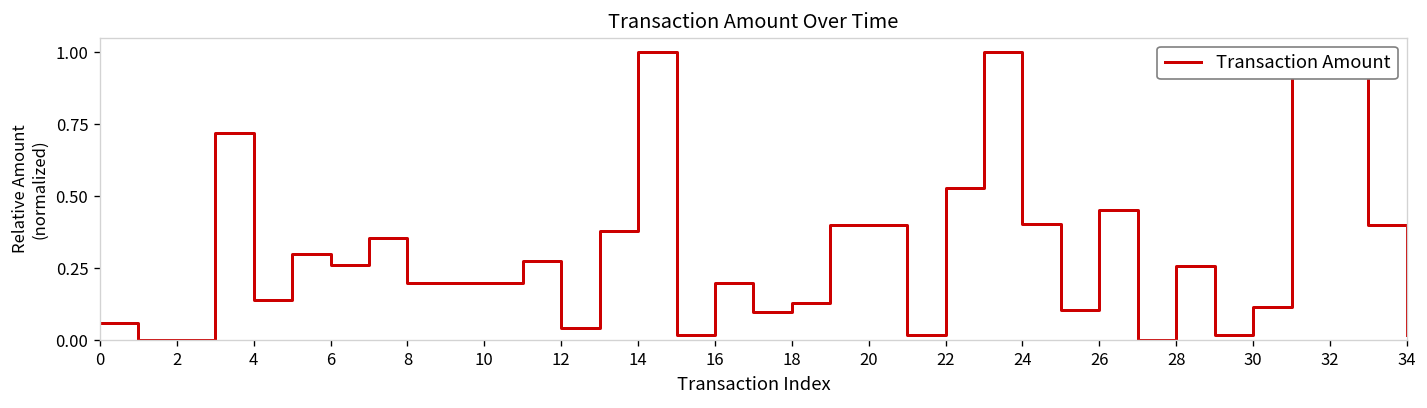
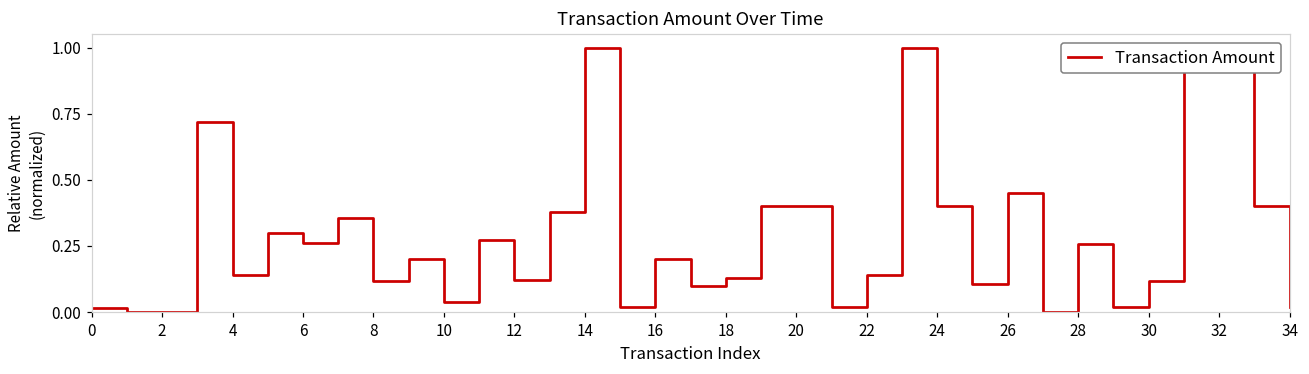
0: 0.06 -> 0.02
8: 0.20 -> 0.12
10: 0.20 -> 0.04
12: 0.04 -> 0.12
22: 0.53 -> 0.14
